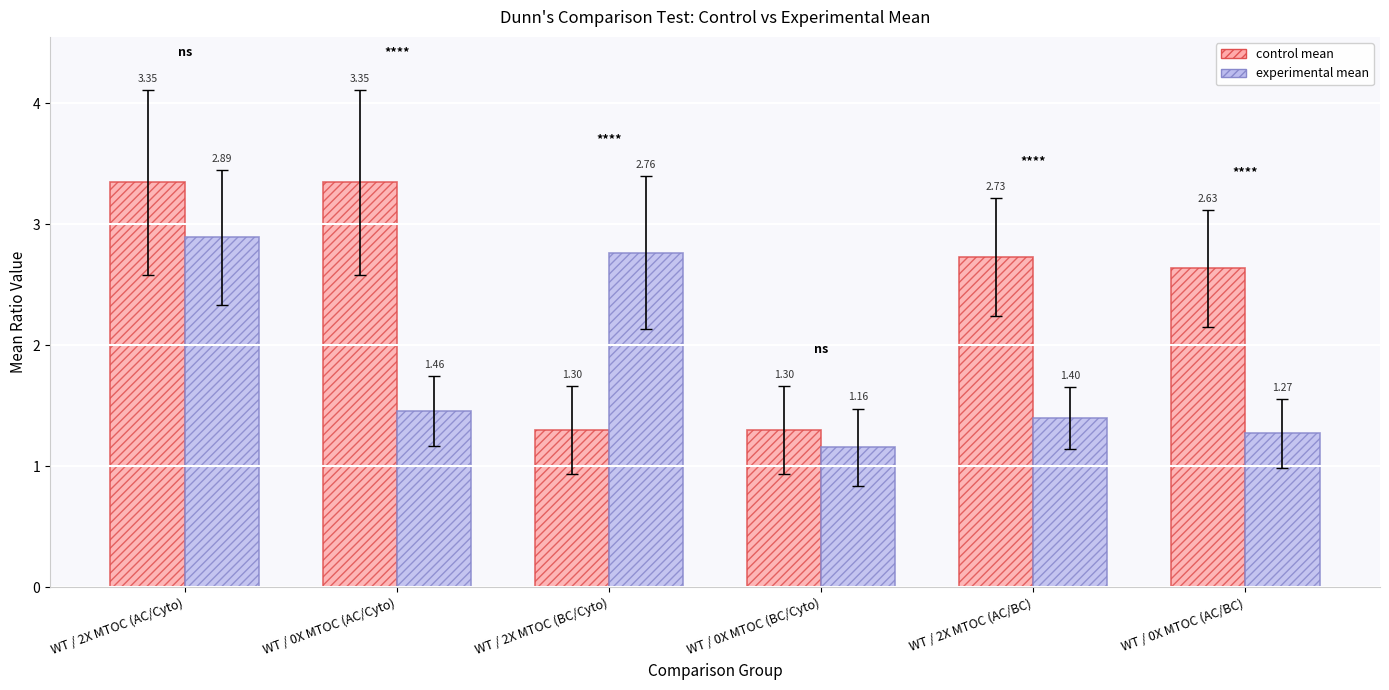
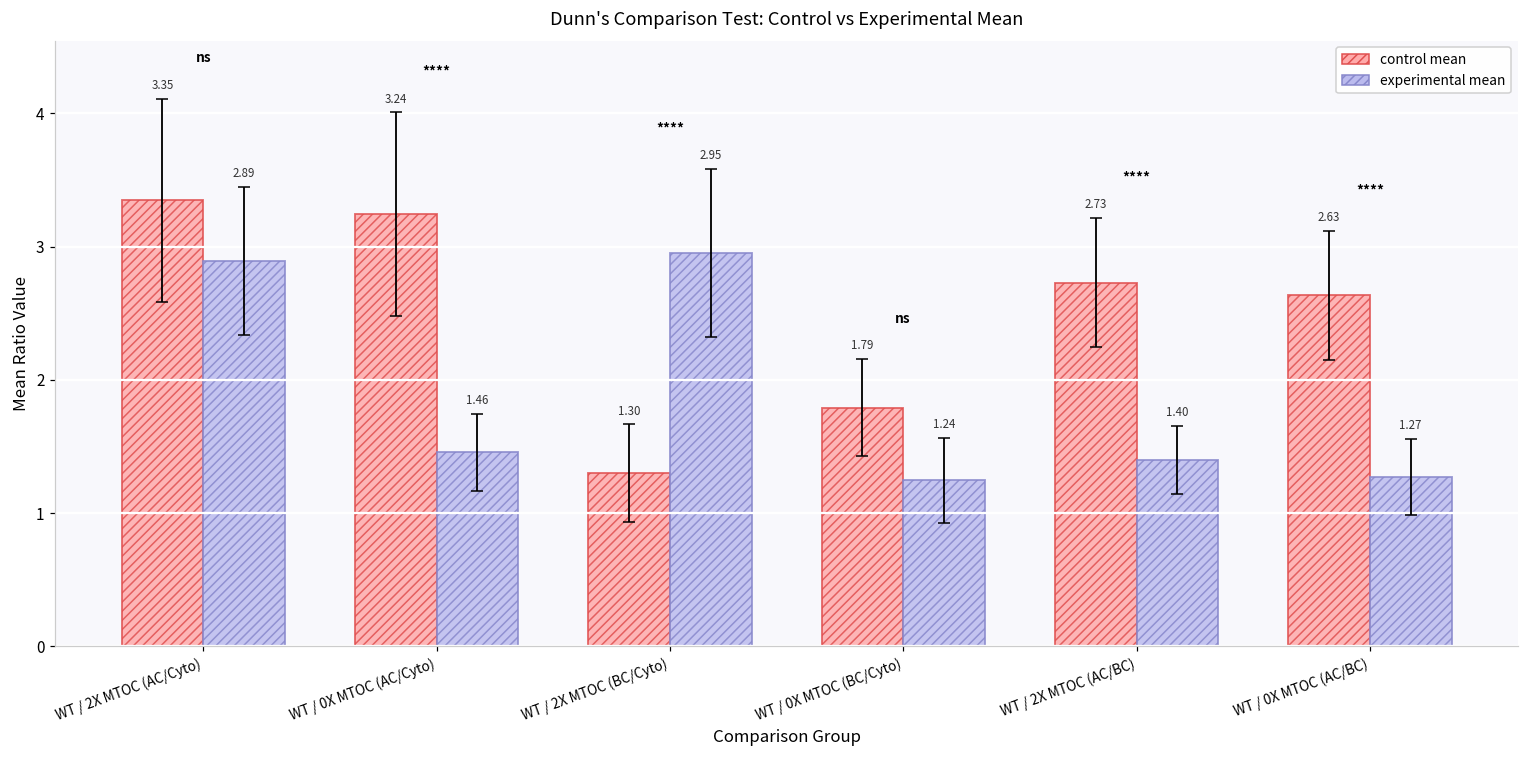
control mean, WT / 0X MTOC (AC/Cyto): 3.35 -> 3.24
experimental mean, WT / 2X MTOC (BC/Cyto): 2.76 -> 2.95
control mean, WT / 0X MTOC (BC/Cyto): 1.30 -> 1.79
experimental mean, WT / 0X MTOC (BC/Cyto): 1.16 -> 1.24
